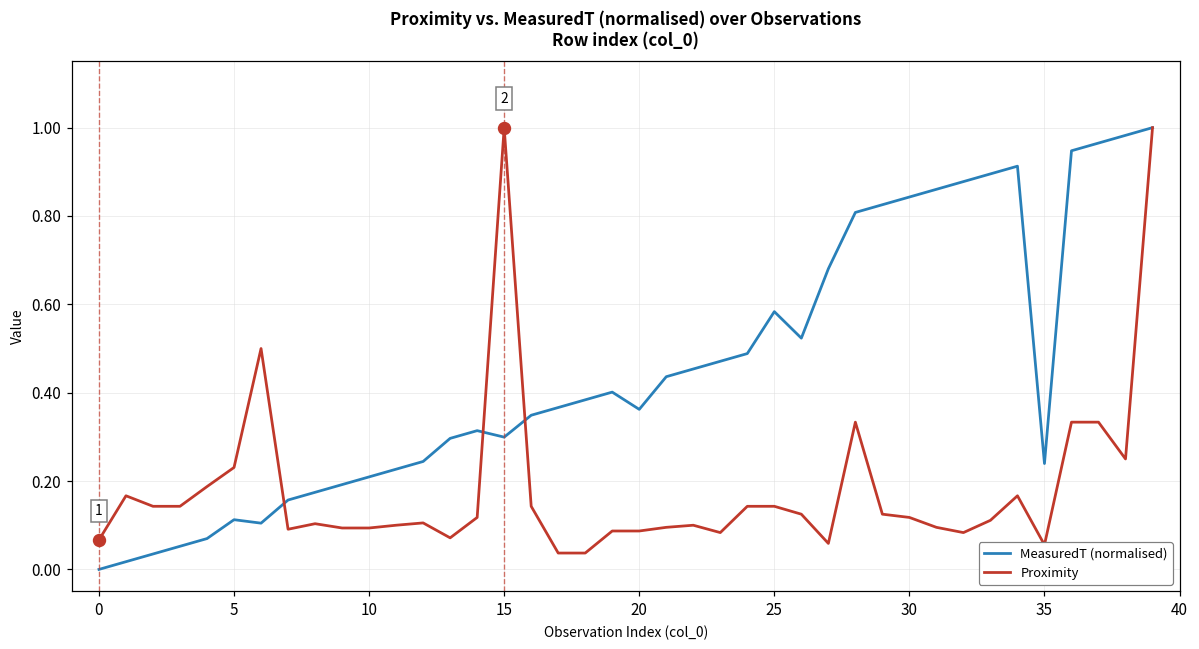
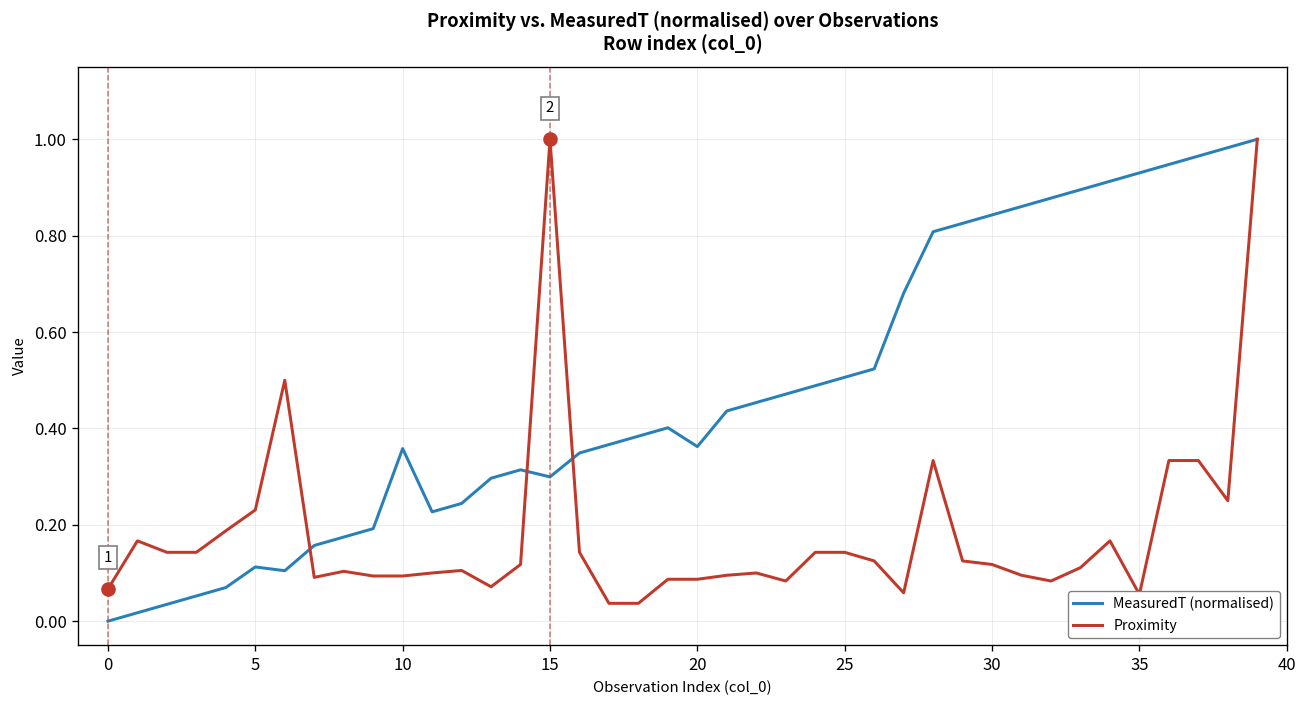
MeasuredT (normalised), 10: 0.21 -> 0.36
MeasuredT (normalised), 25: 0.58 -> 0.51
MeasuredT (normalised), 35: 0.24 -> 0.93
